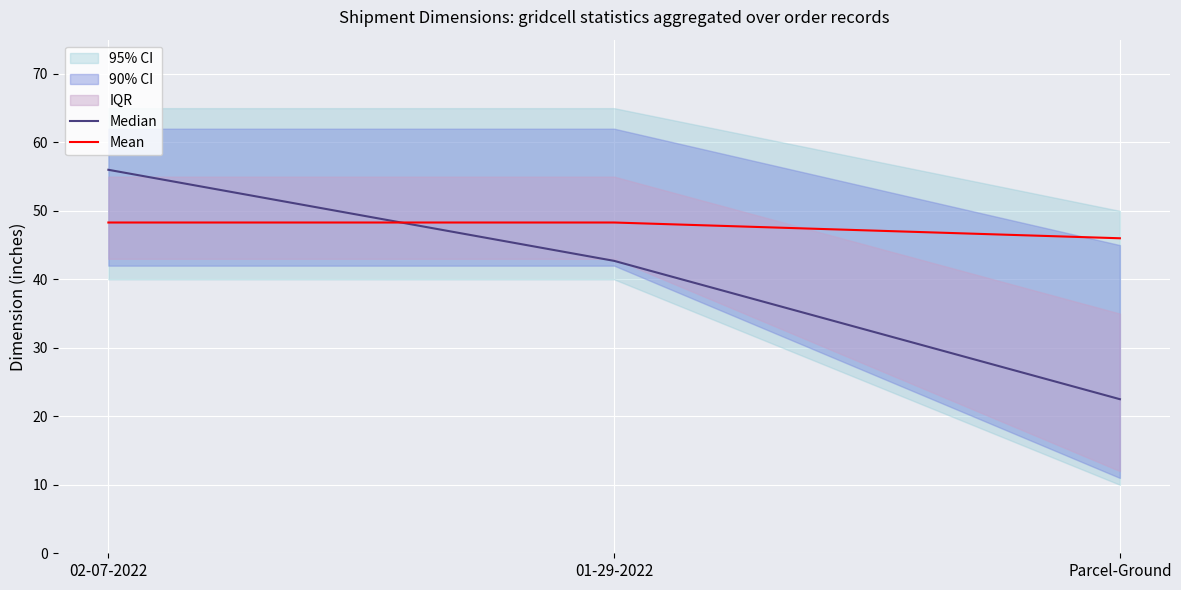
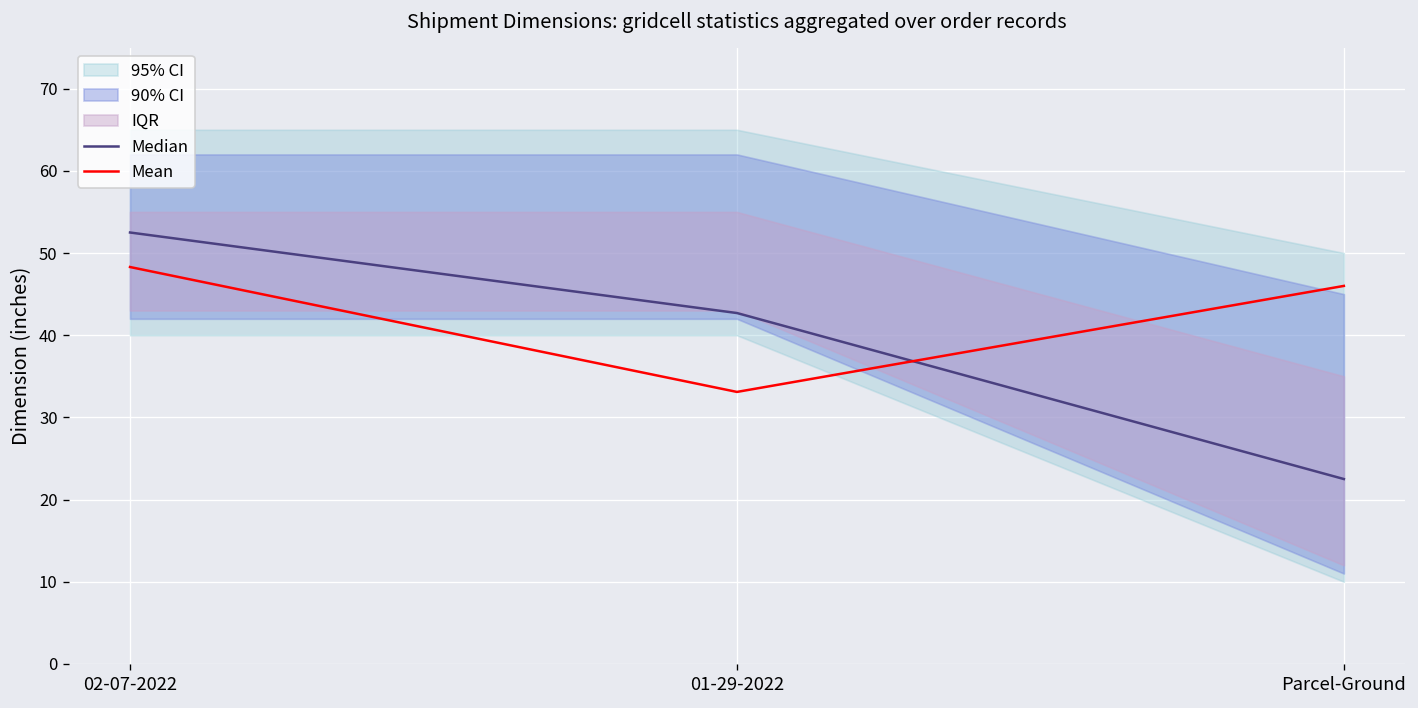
Median, 02-07-2022: 56 -> 53
Mean, 01-29-2022: 48 -> 33
